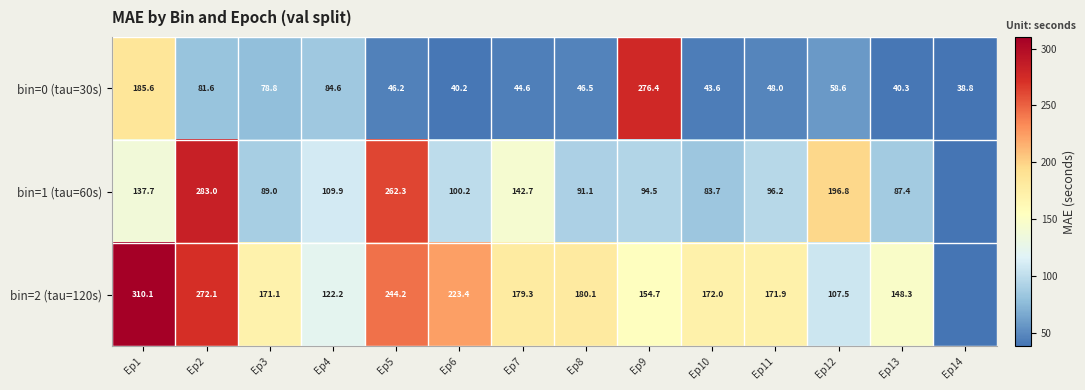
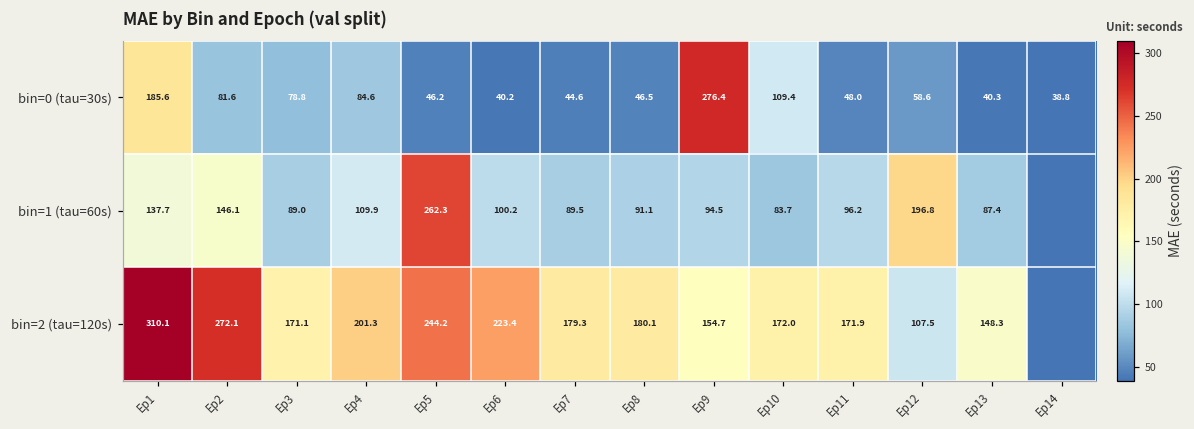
bin=0 (tau=30s), Ep10: 43.6 -> 109.4
bin=1 (tau=60s), Ep2: 283.0 -> 146.1
bin=1 (tau=60s), Ep7: 142.7 -> 89.5
bin=2 (tau=120s), Ep4: 122.2 -> 201.3
